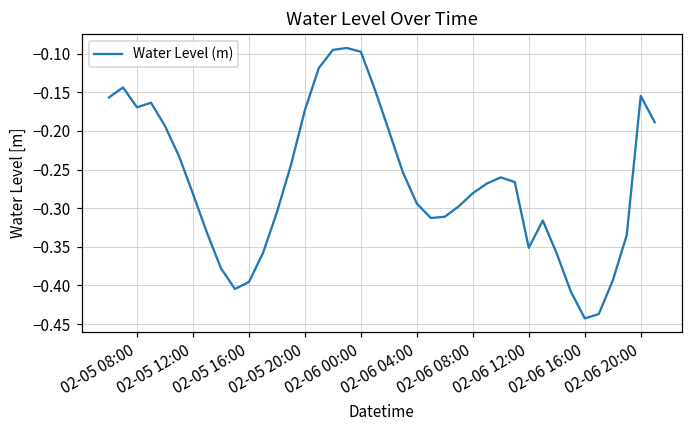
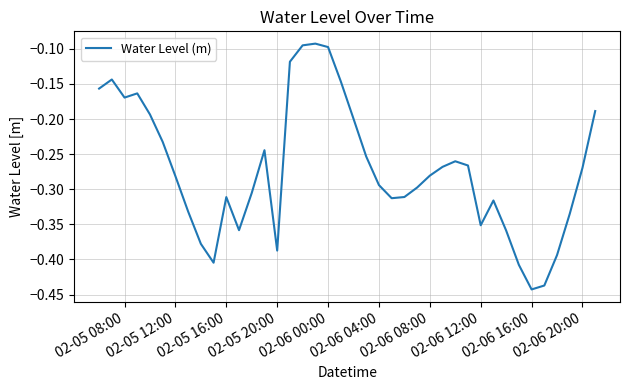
02-05 16:00: -0.40 -> -0.31
02-05 20:00: -0.17 -> -0.39
02-06 20:00: -0.15 -> -0.27
